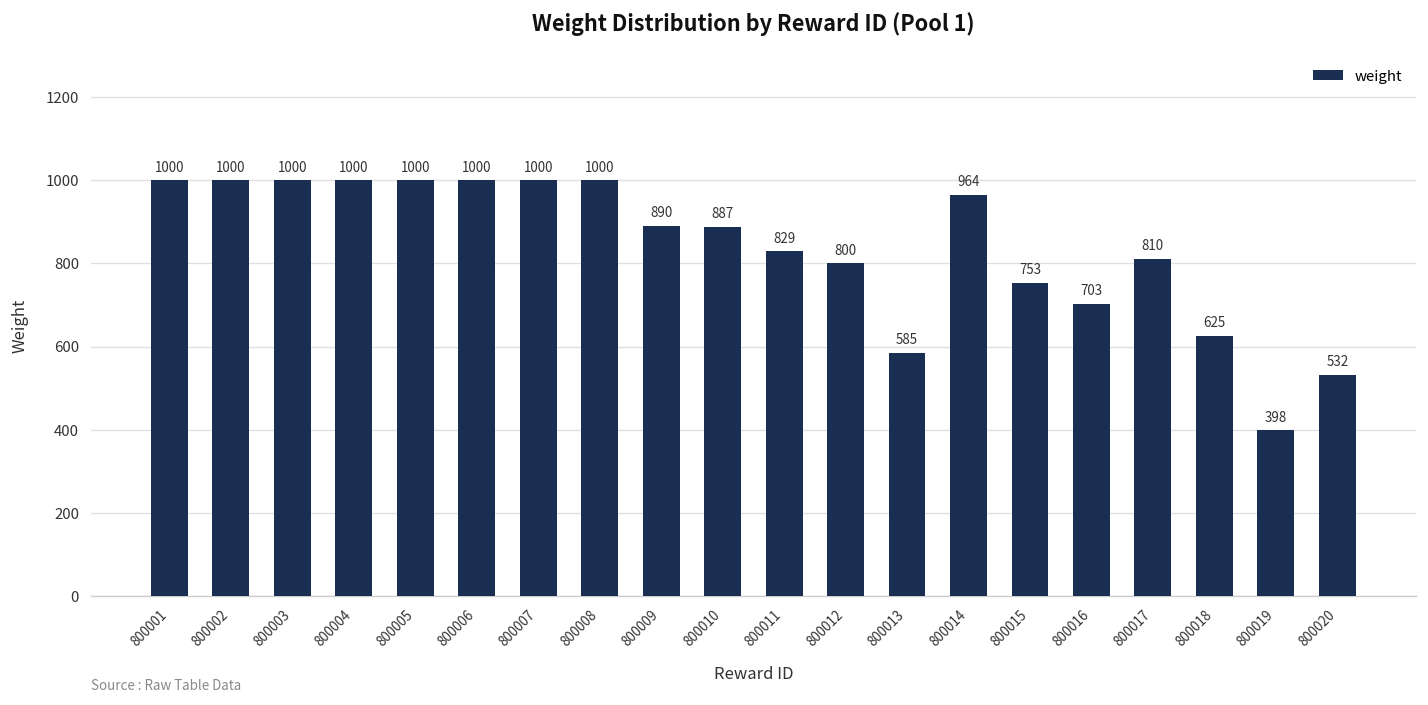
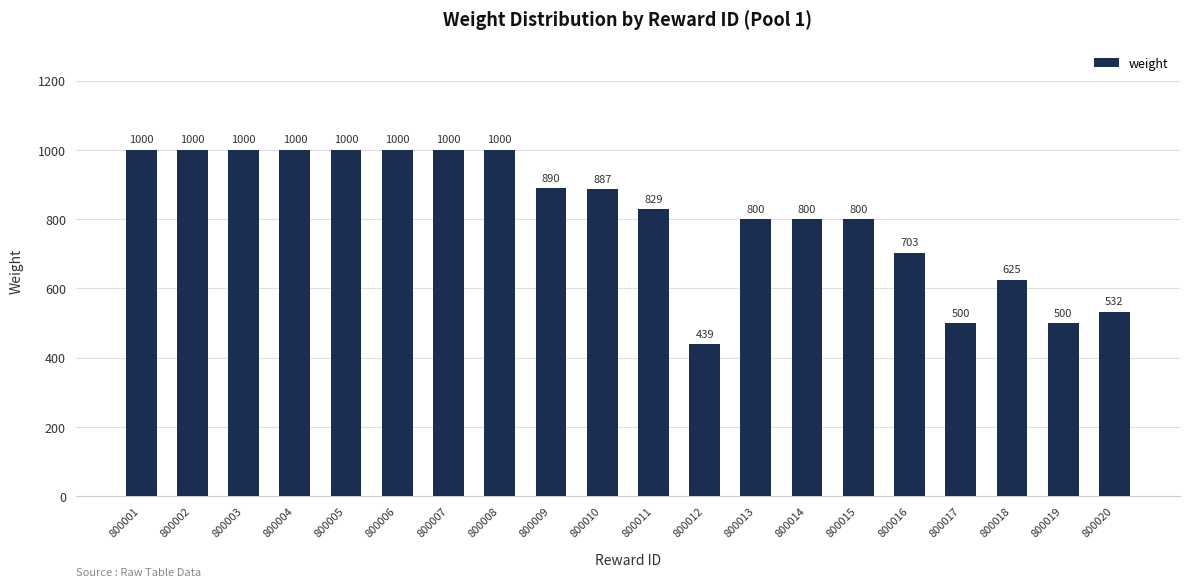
800012: 800 -> 439
800013: 585 -> 800
800014: 964 -> 800
800015: 753 -> 800
800017: 810 -> 500
800019: 398 -> 500
